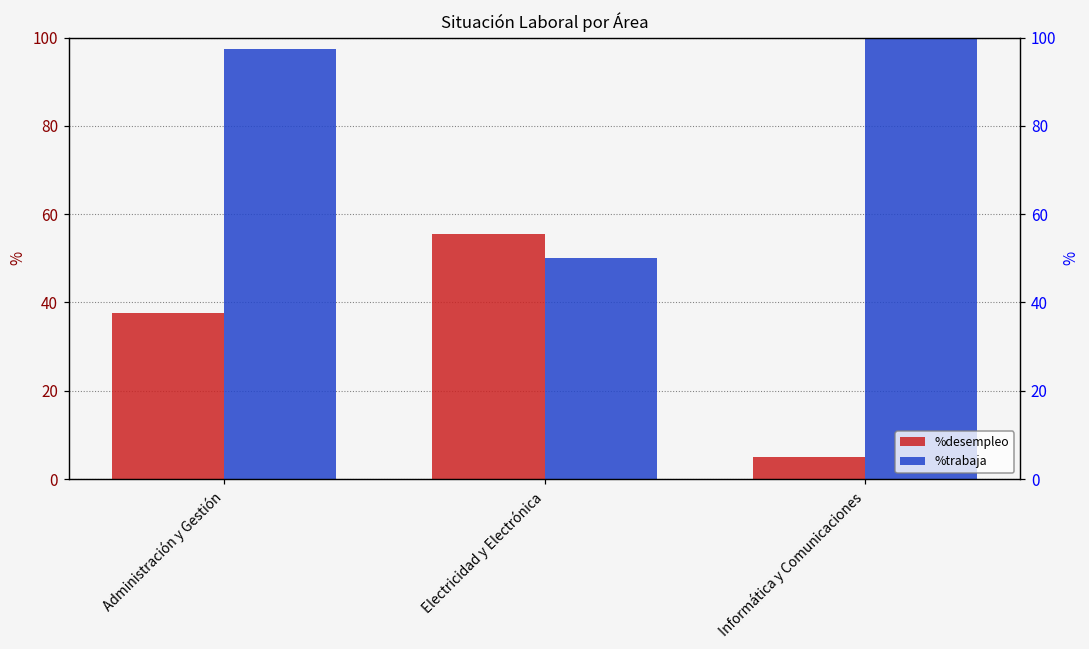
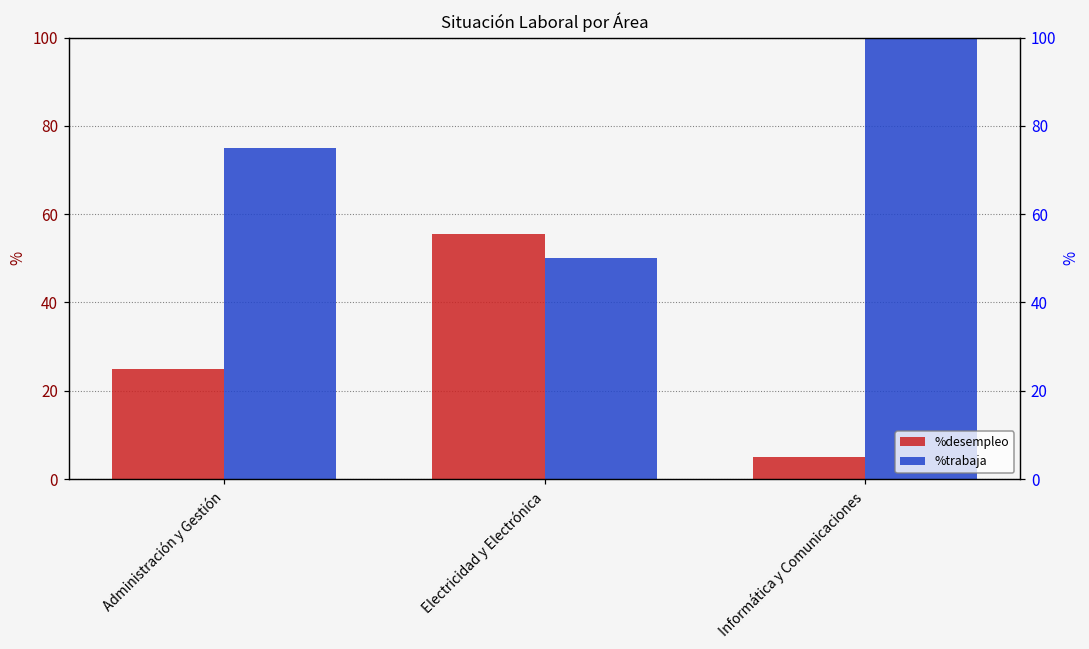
%desempleo, Administración y Gestión: 38 -> 25
%trabaja, Administración y Gestión: 97 -> 75
